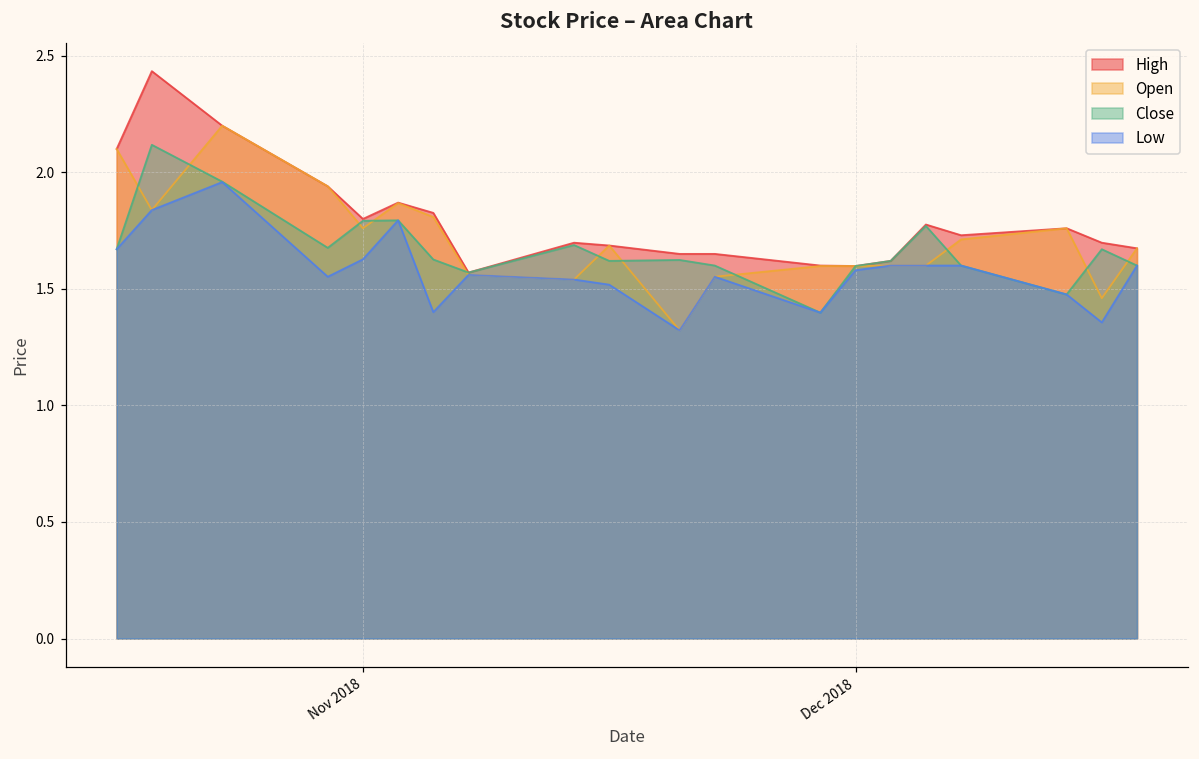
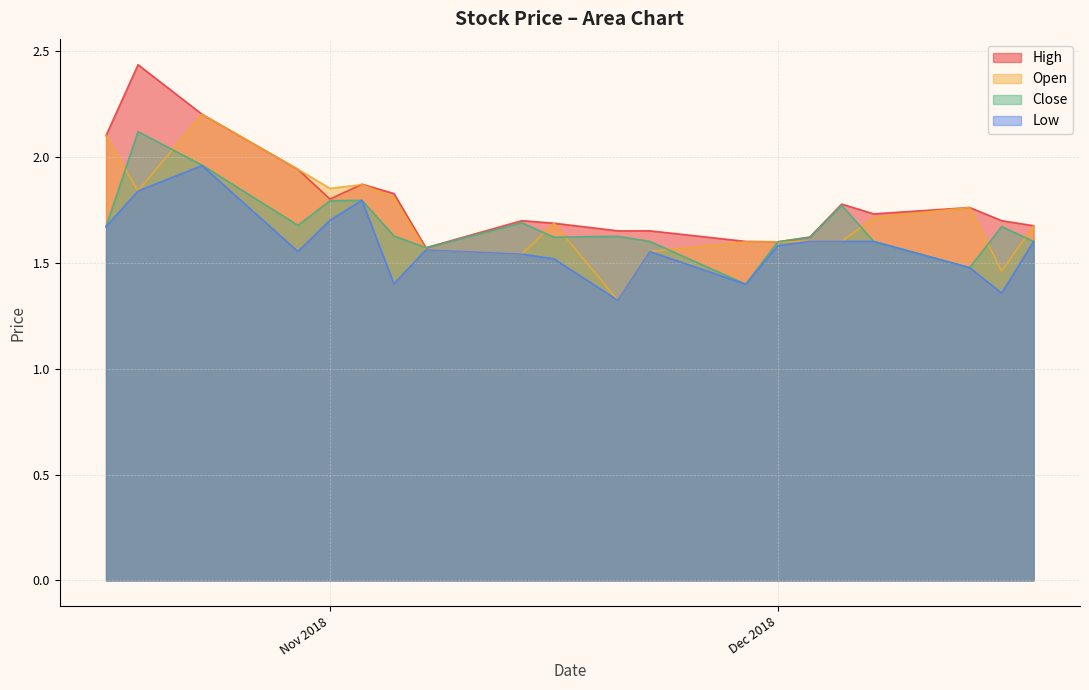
Open, Nov 2018: 1.76 -> 1.85
Low, Nov 2018: 1.63 -> 1.70
